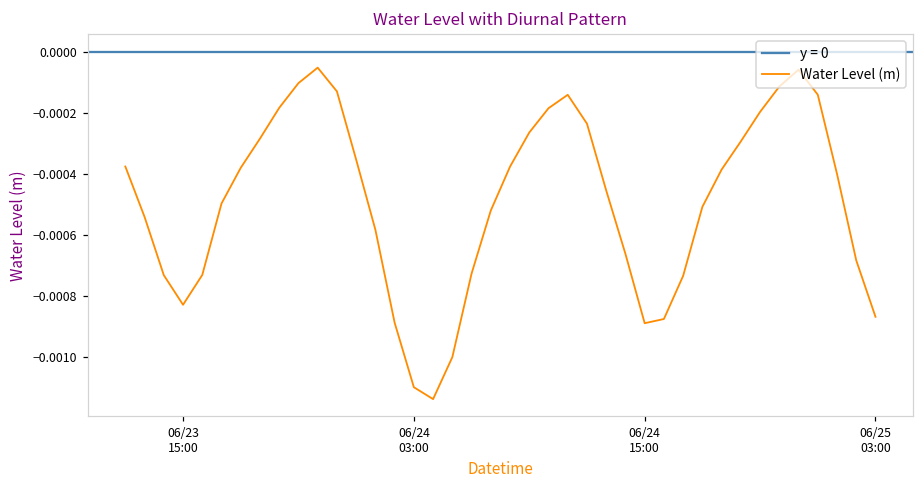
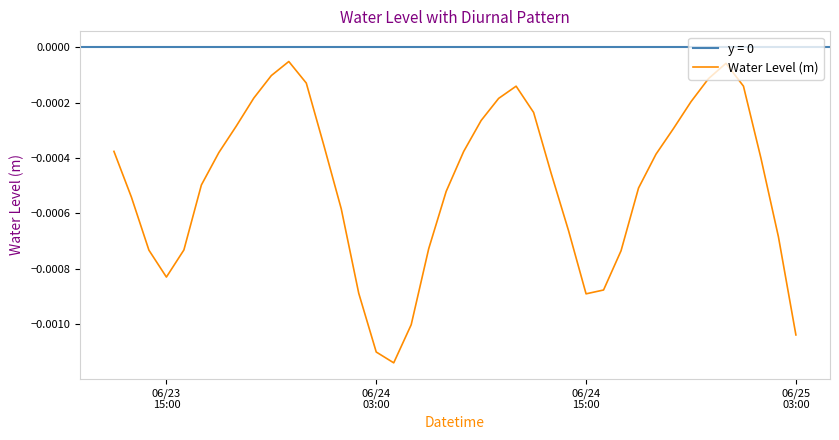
06/25 03:00: -0.00087 -> -0.00104
